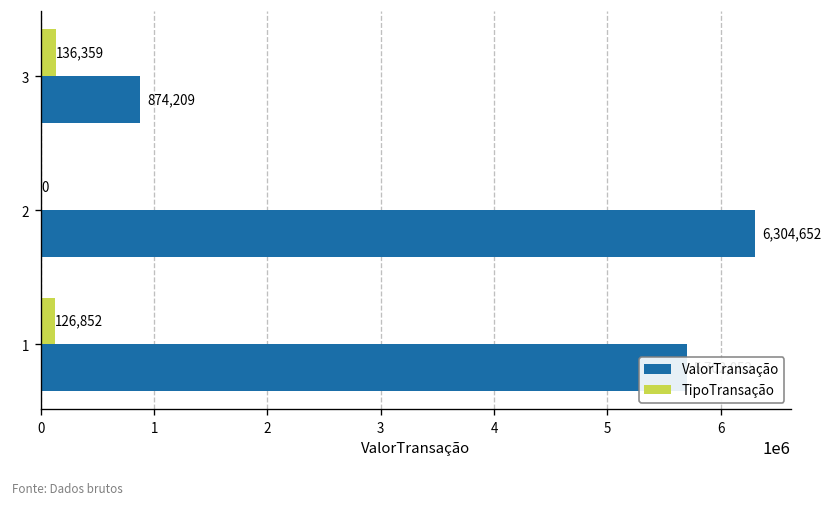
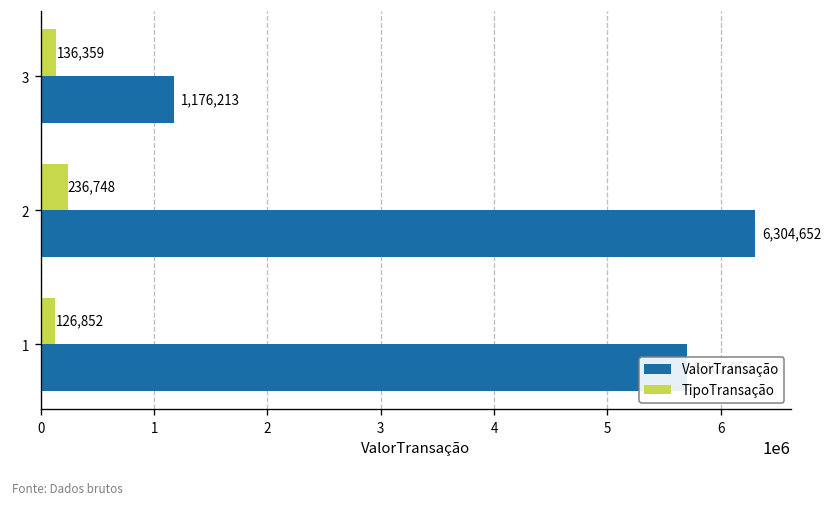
ValorTransação, 3: 874,209 -> 1,176,213
TipoTransação, 2: 0 -> 236,748
